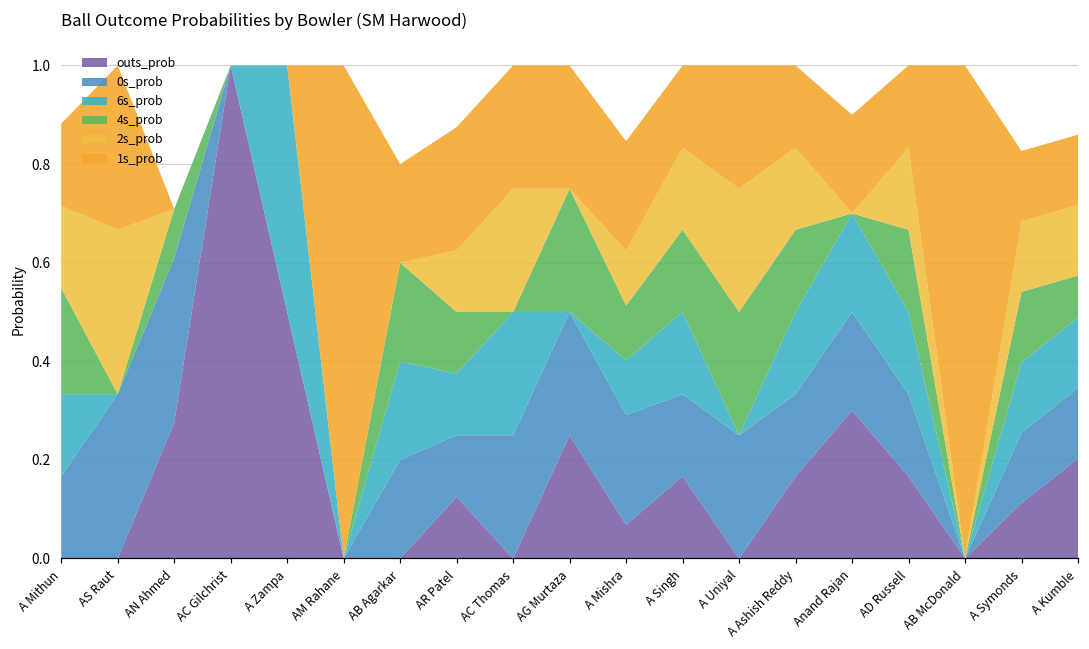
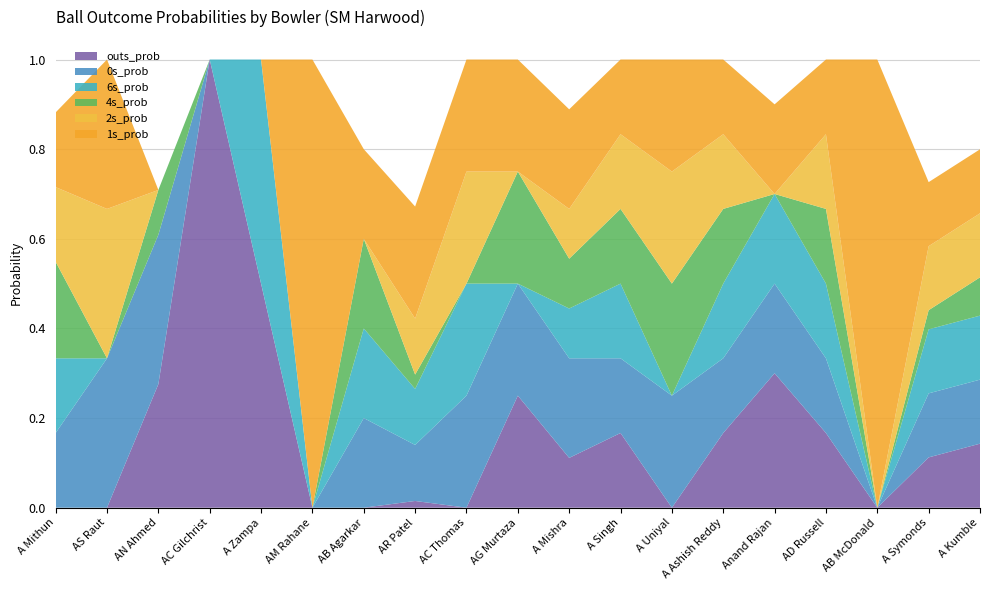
outs_prob, AR Patel: 0.13 -> 0.02
4s_prob, AR Patel: 0.13 -> 0.03
outs_prob, A Mishra: 0.07 -> 0.11
4s_prob, A Symonds: 0.14 -> 0.04
outs_prob, A Kumble: 0.20 -> 0.14
